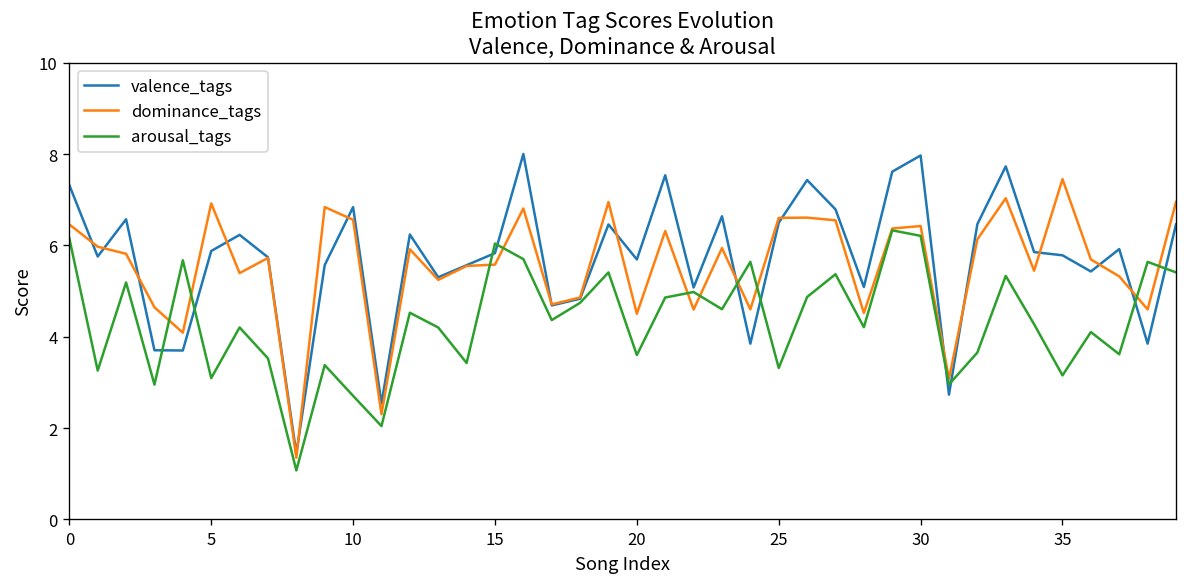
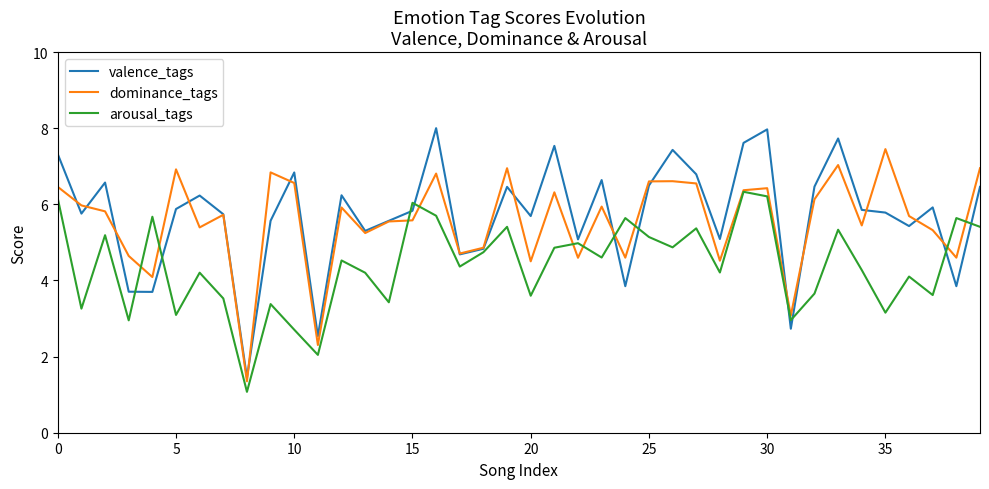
arousal_tags, 25: 3.3 -> 5.1
